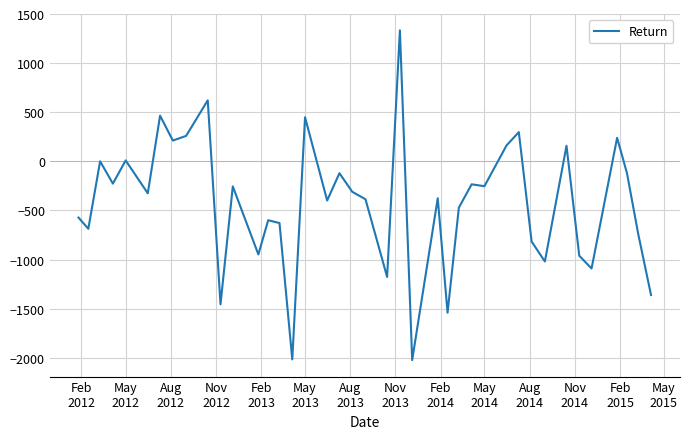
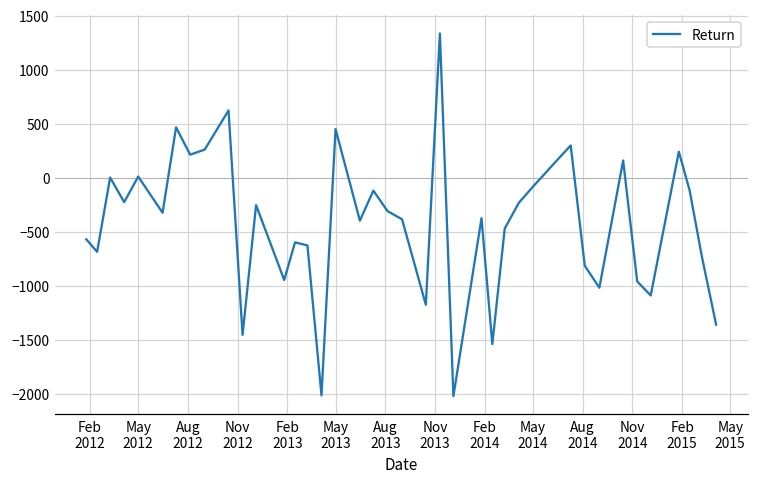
May 2014: -300 -> -100
